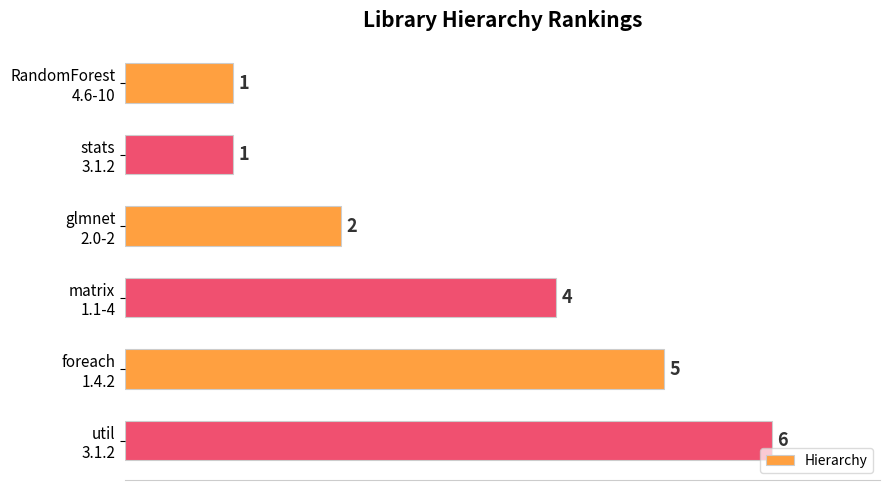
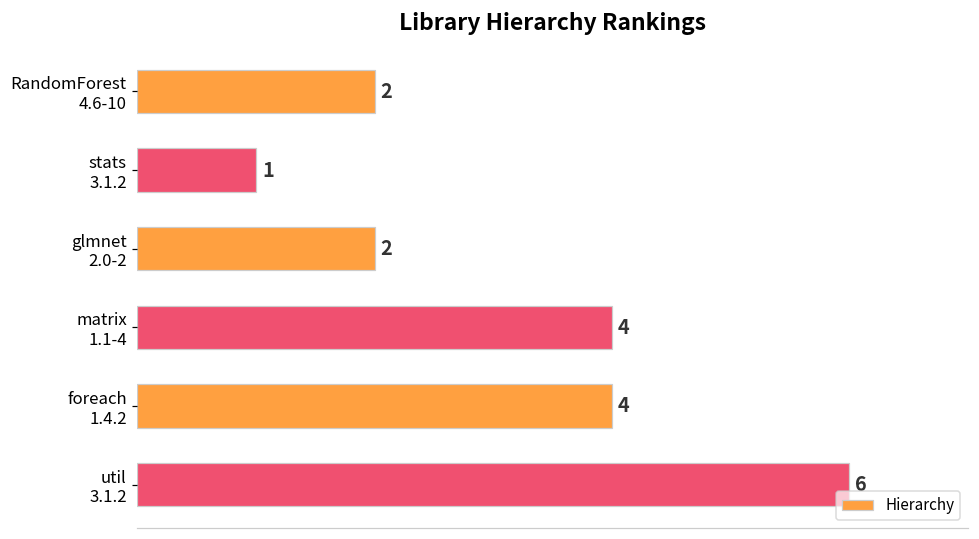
RandomForest 4.6-10: 1 -> 2
foreach 1.4.2: 5 -> 4
